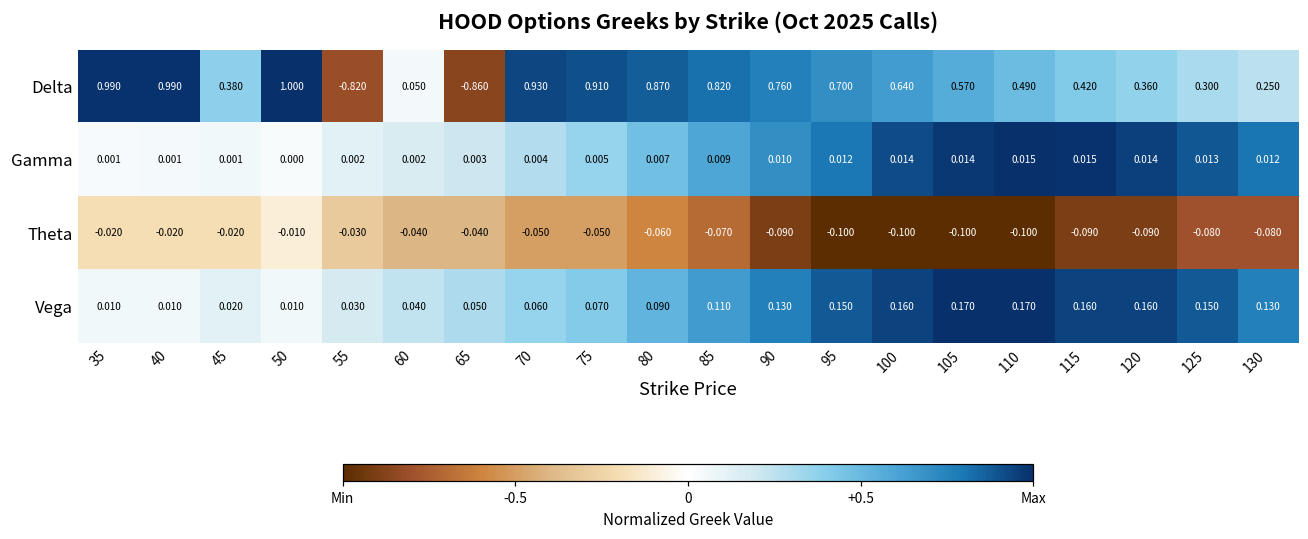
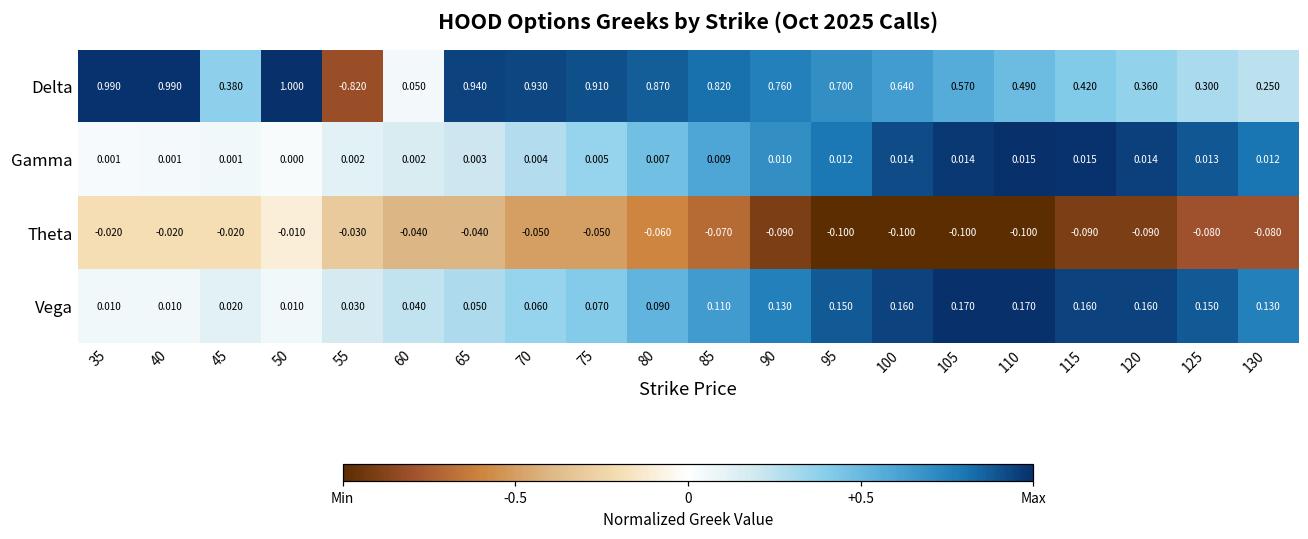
Delta, 65: -0.860 -> 0.940
